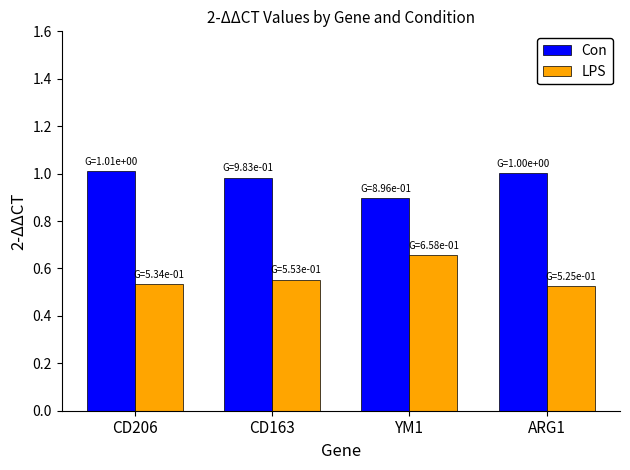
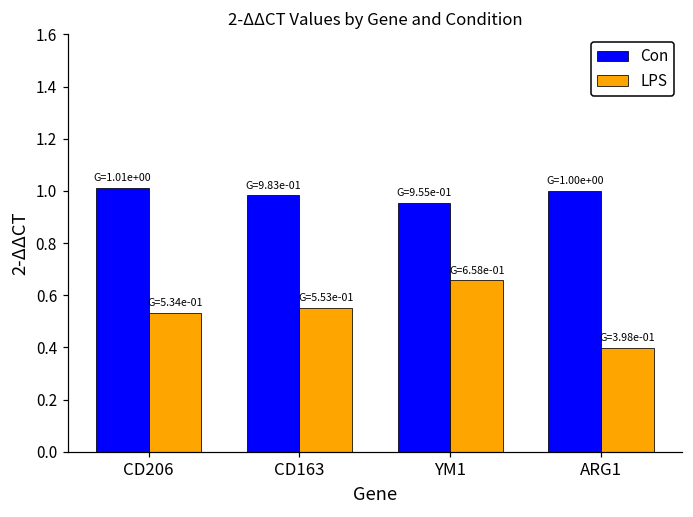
Con, YM1: 8.96e-01 -> 9.55e-01
LPS, ARG1: 5.25e-01 -> 3.98e-01
